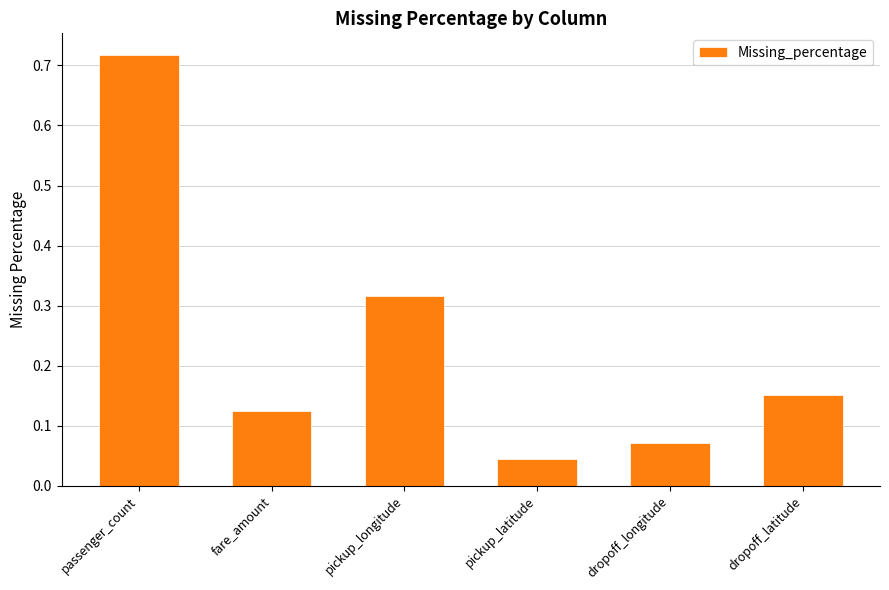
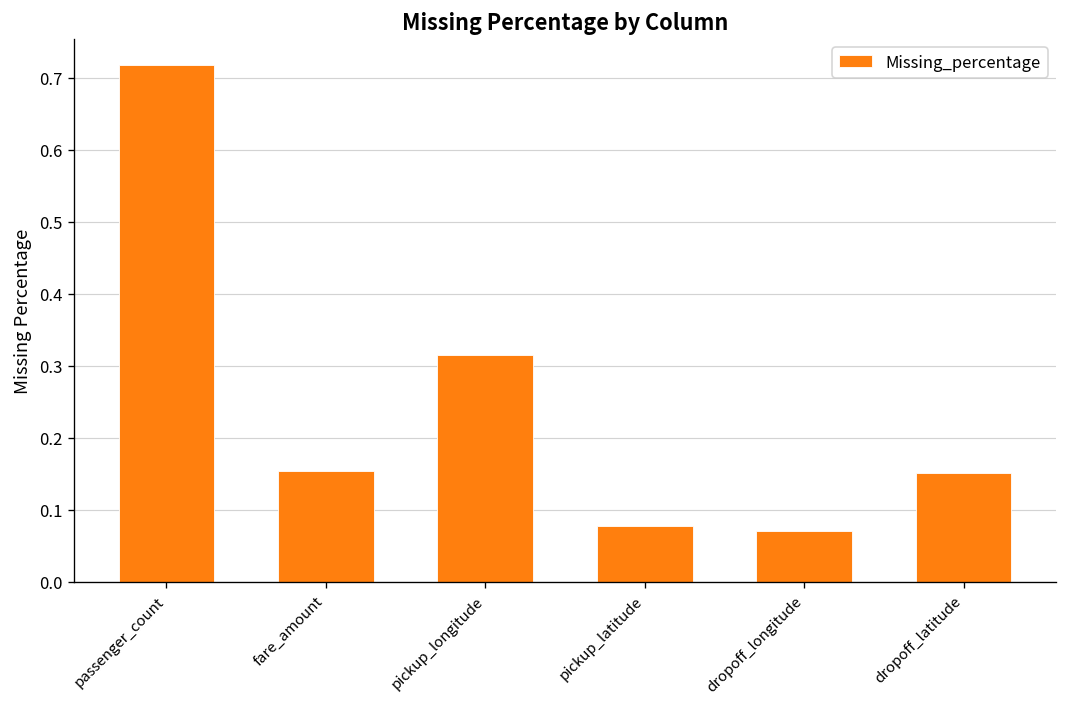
fare_amount: 0.12 -> 0.15
pickup_latitude: 0.04 -> 0.08
